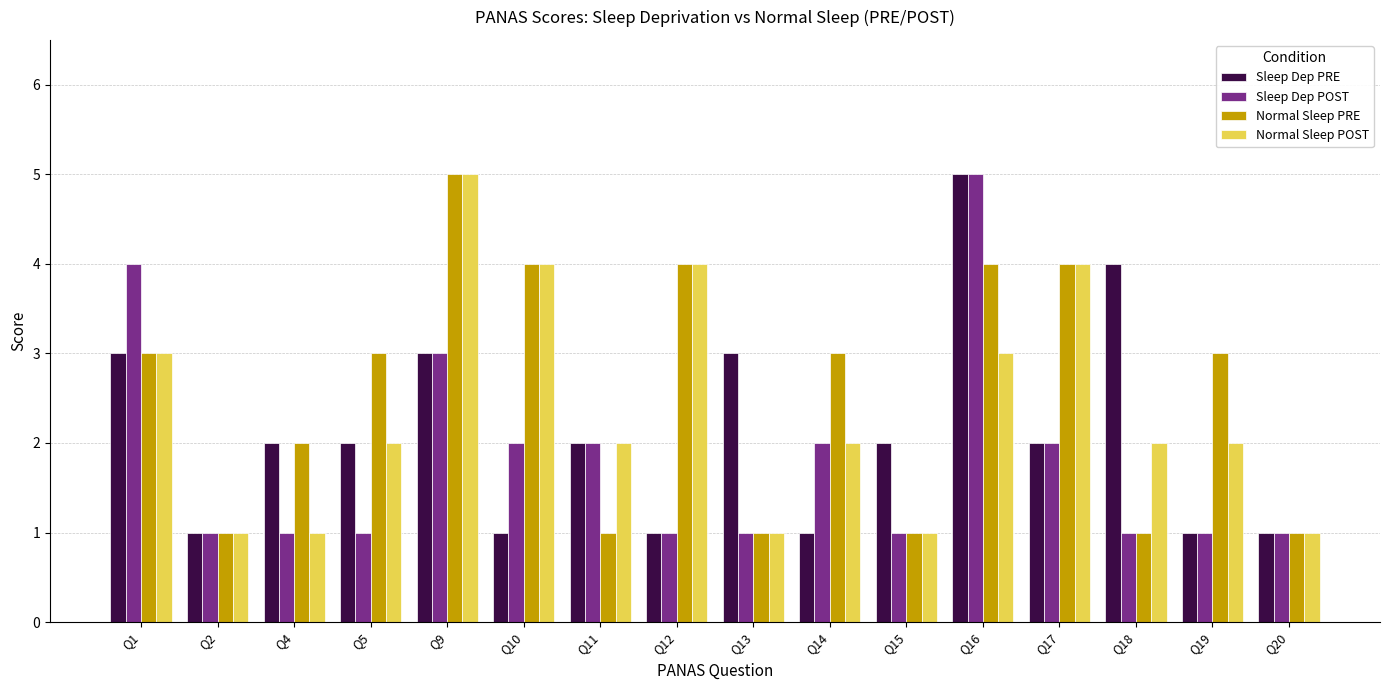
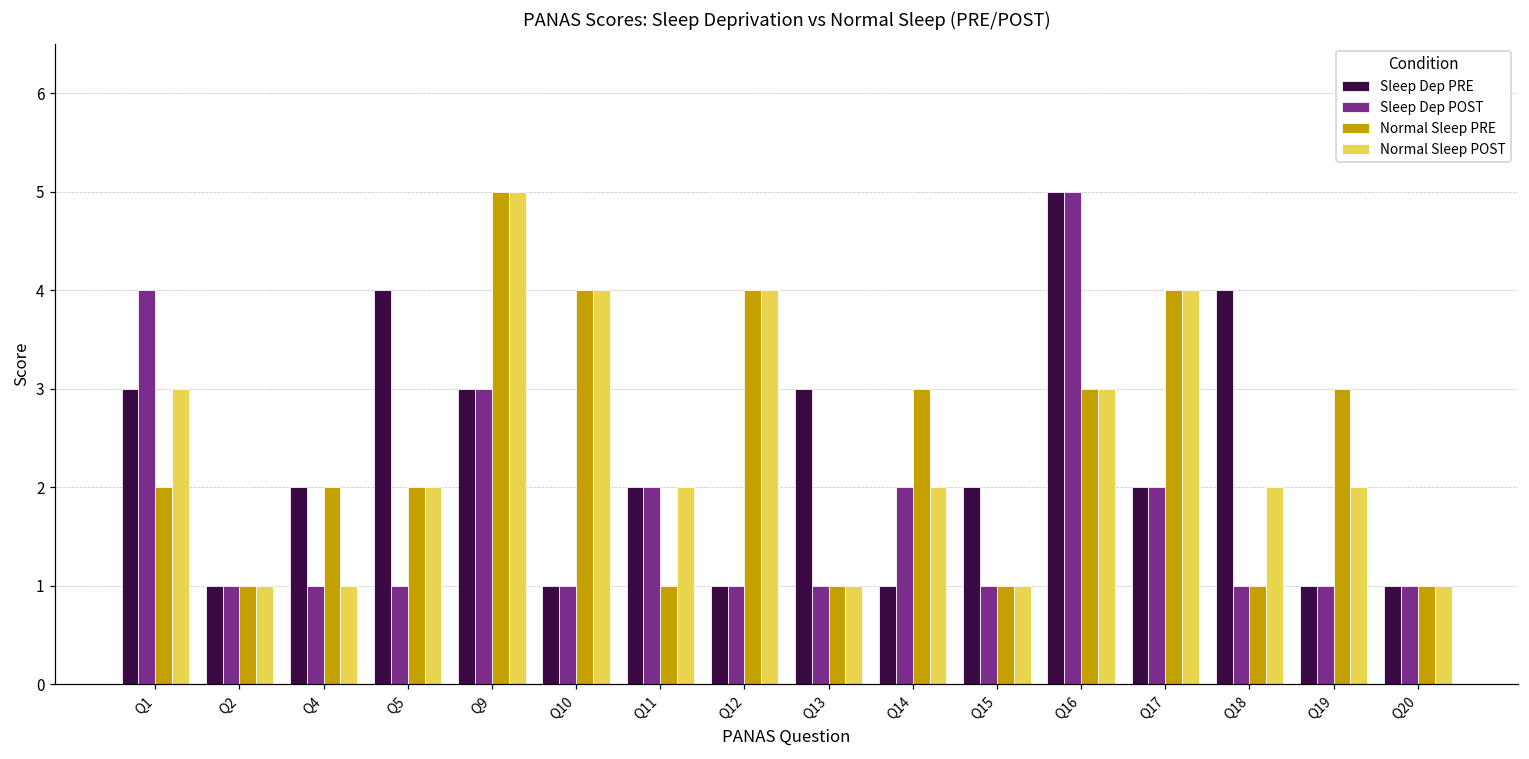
Normal Sleep PRE, Q1: 3 -> 2
Sleep Dep PRE, Q5: 2 -> 4
Normal Sleep PRE, Q5: 3 -> 2
Sleep Dep POST, Q10: 2 -> 1
Normal Sleep PRE, Q16: 4 -> 3
